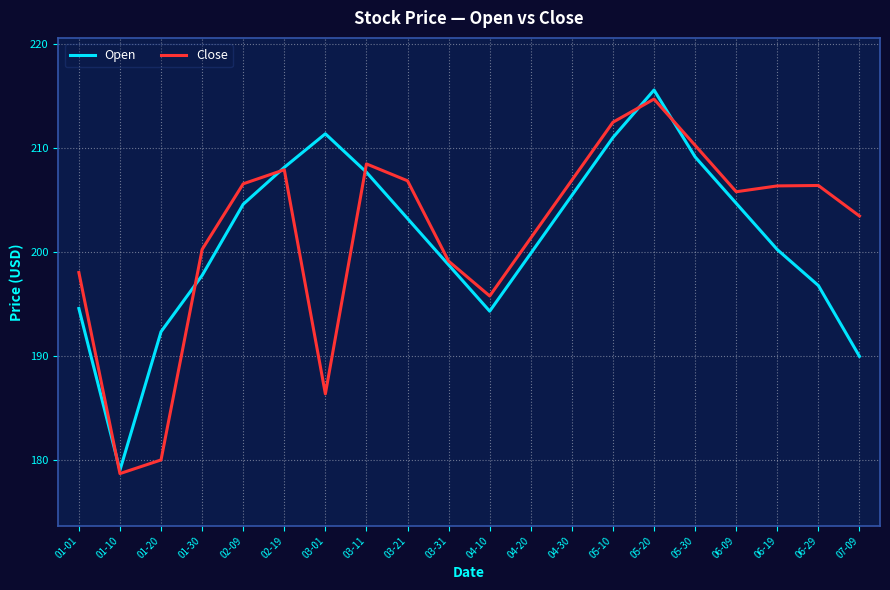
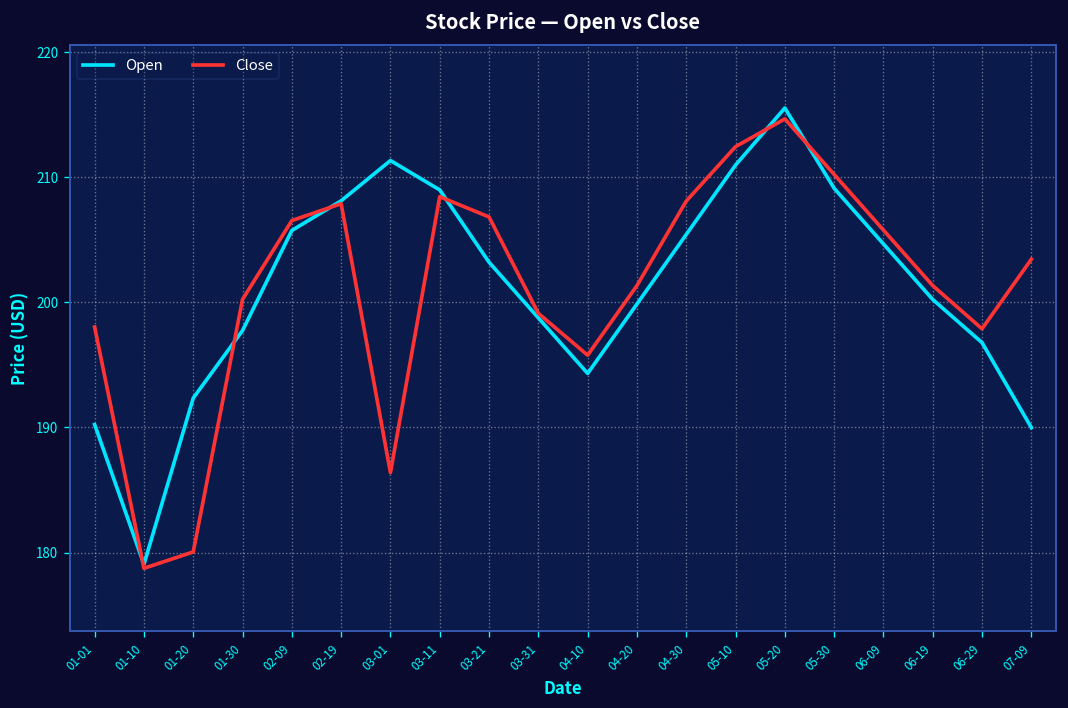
Open, 01-01: 194.6 -> 190.2
Open, 02-09: 204.6 -> 205.8
Open, 03-11: 207.7 -> 209.0
Close, 04-30: 206.9 -> 208.1
Close, 06-19: 206.3 -> 201.3
Close, 06-29: 206.4 -> 197.9
